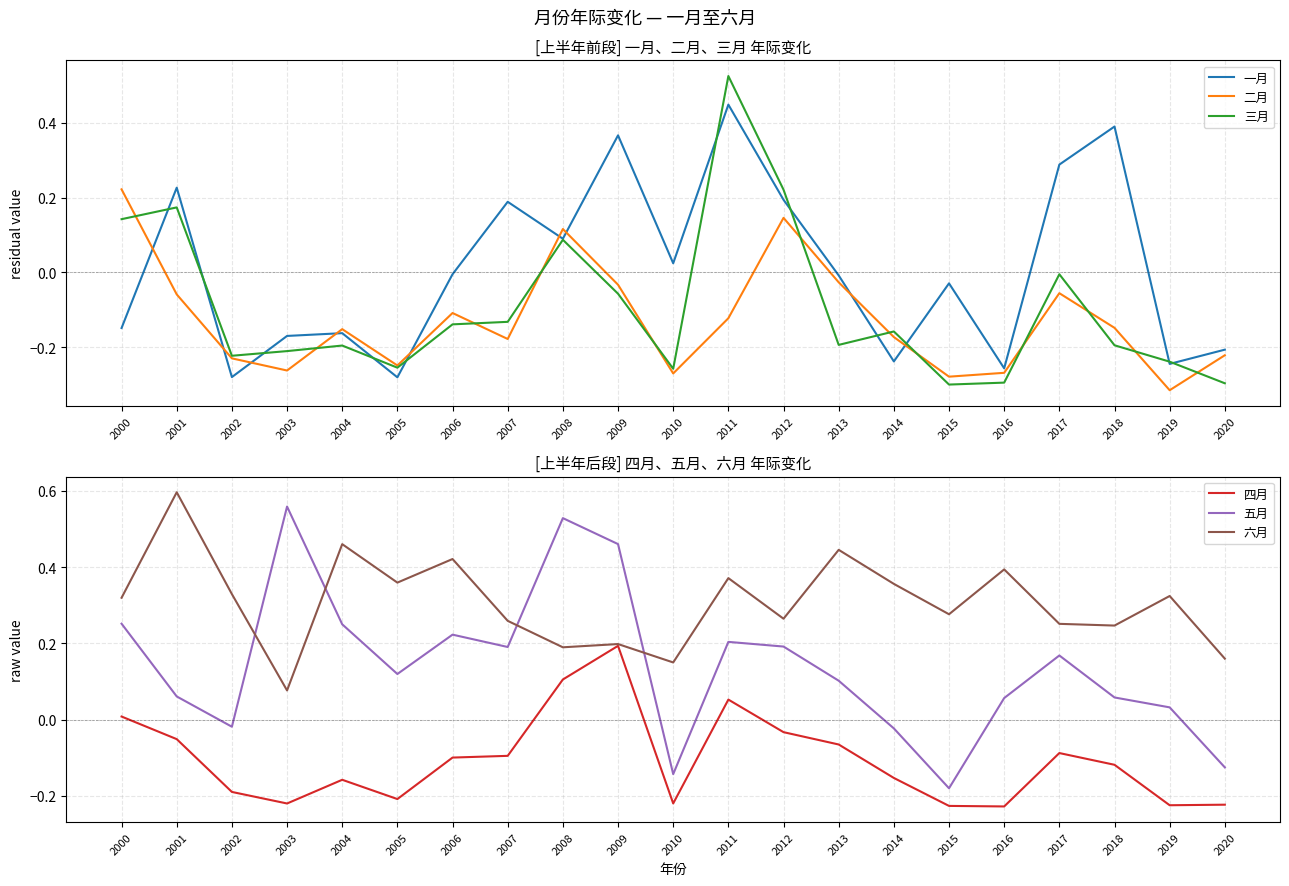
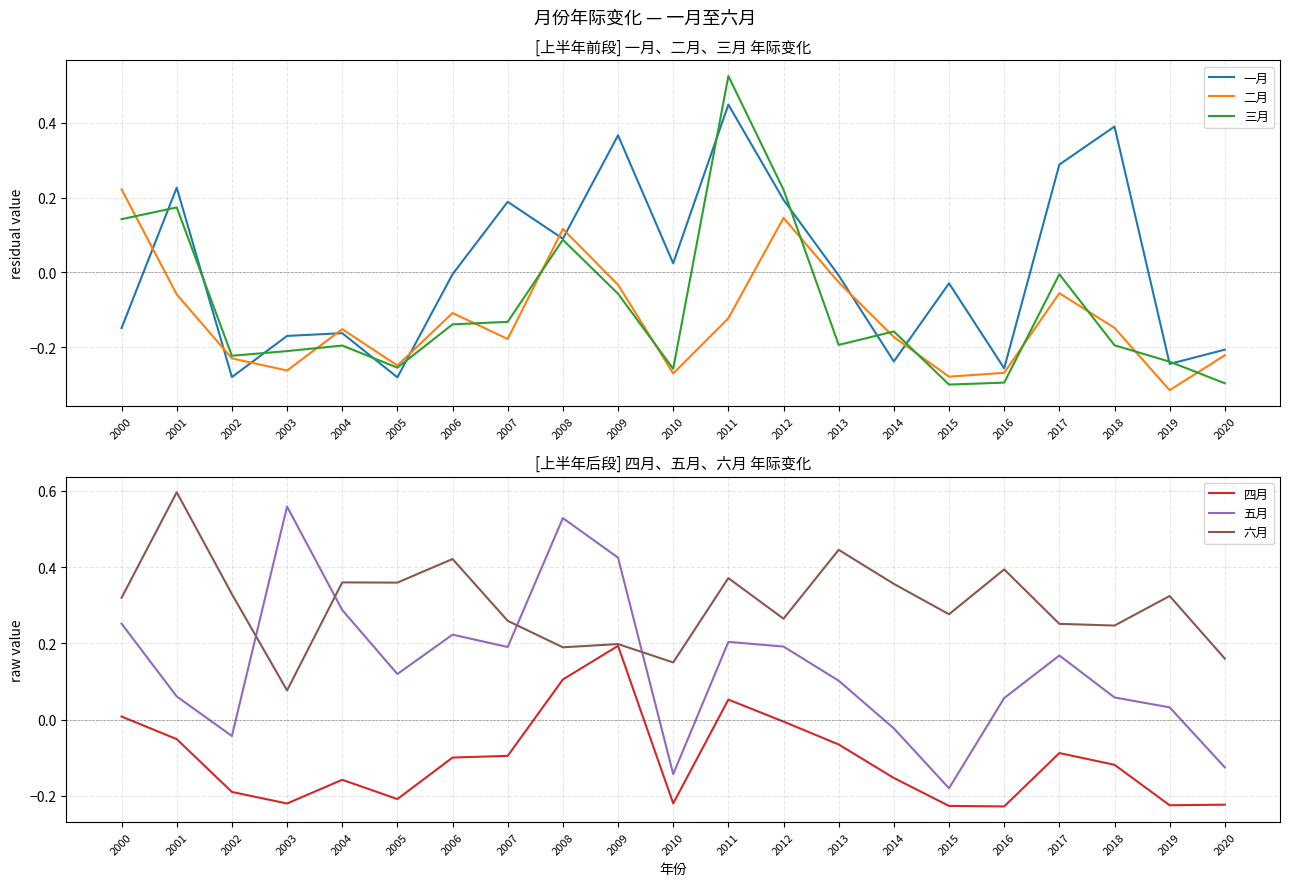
[上半年后段] 四月、五月、六月 年际变化, 五月, 2002: -0.02 -> -0.04
[上半年后段] 四月、五月、六月 年际变化, 五月, 2004: 0.25 -> 0.29
[上半年后段] 四月、五月、六月 年际变化, 六月, 2004: 0.46 -> 0.36
[上半年后段] 四月、五月、六月 年际变化, 五月, 2009: 0.46 -> 0.42
[上半年后段] 四月、五月、六月 年际变化, 四月, 2012: -0.03 -> -0.01
